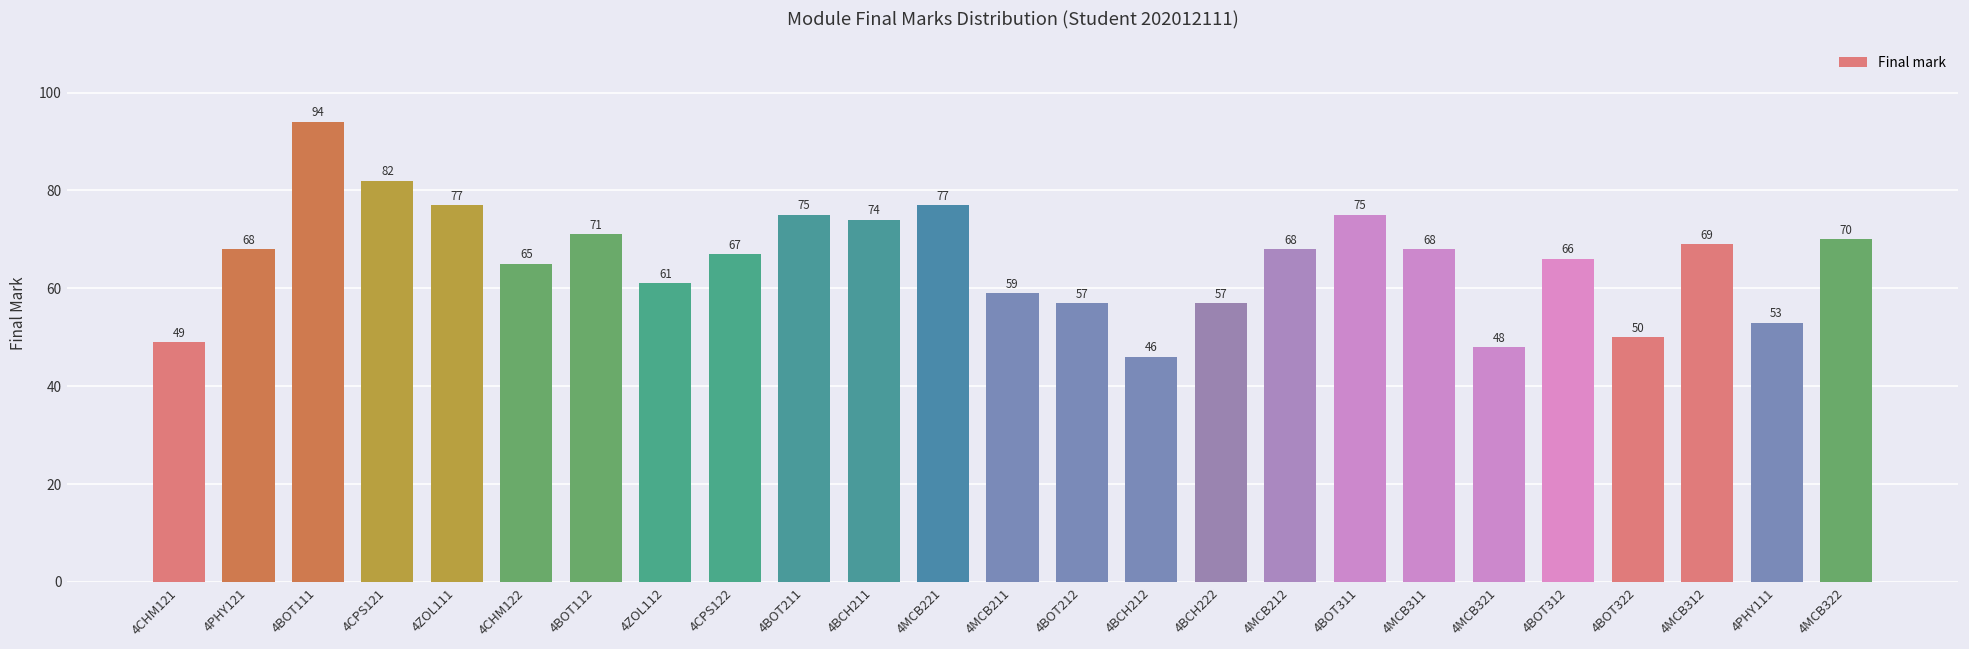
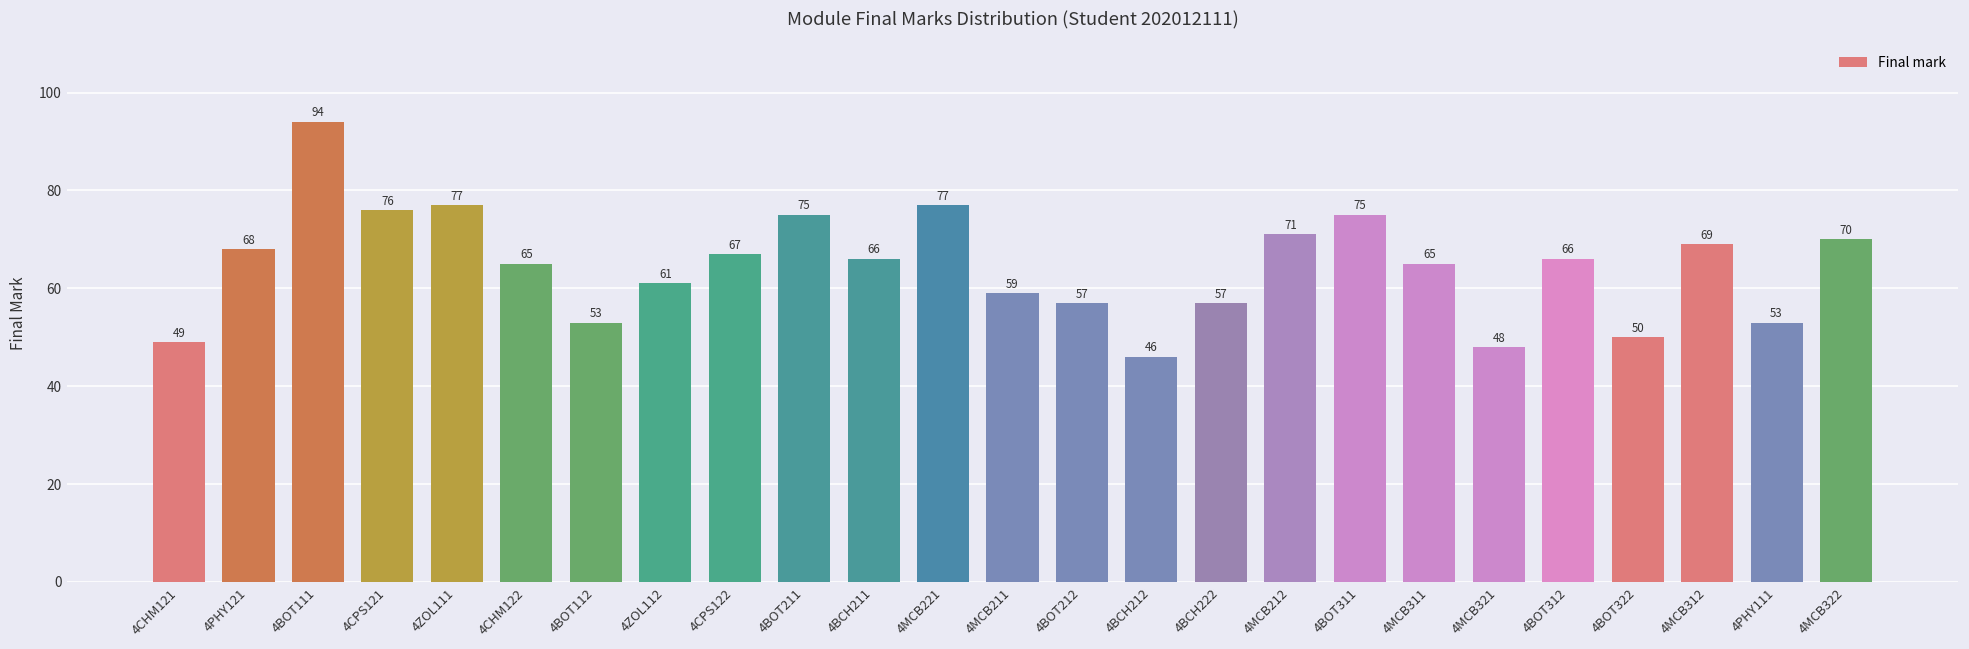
4CPS121: 82 -> 76
4BOT112: 71 -> 53
4BCH211: 74 -> 66
4MCB212: 68 -> 71
4MCB311: 68 -> 65
